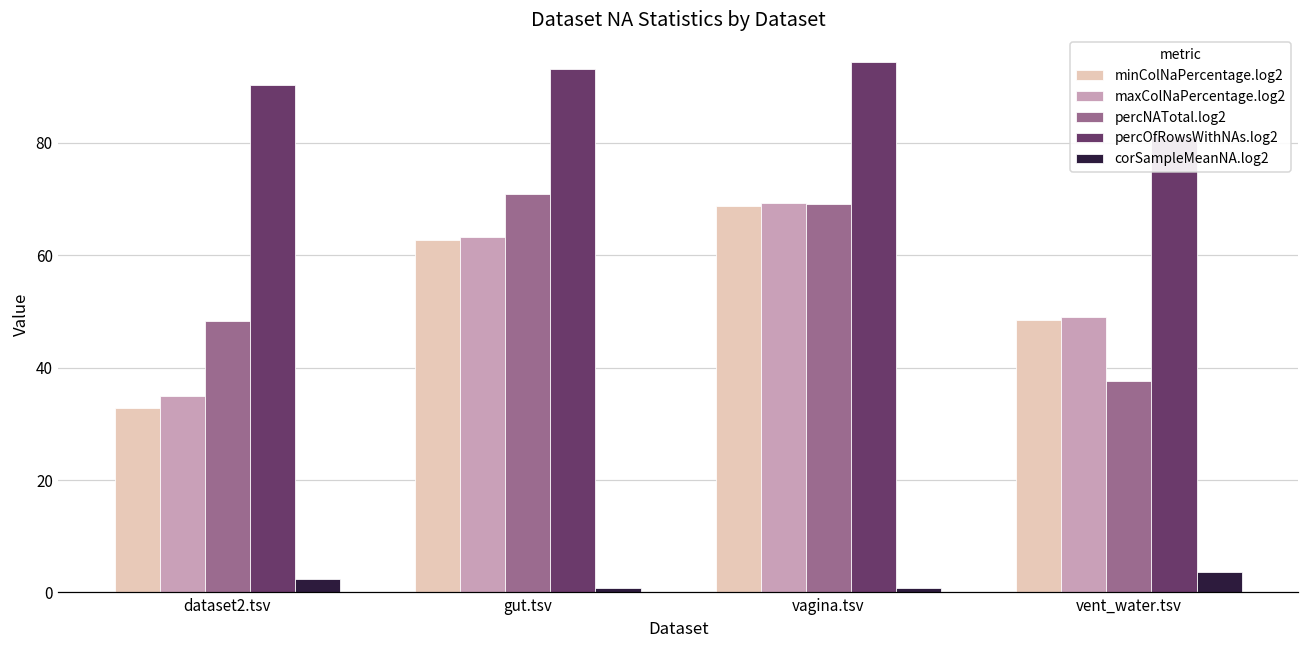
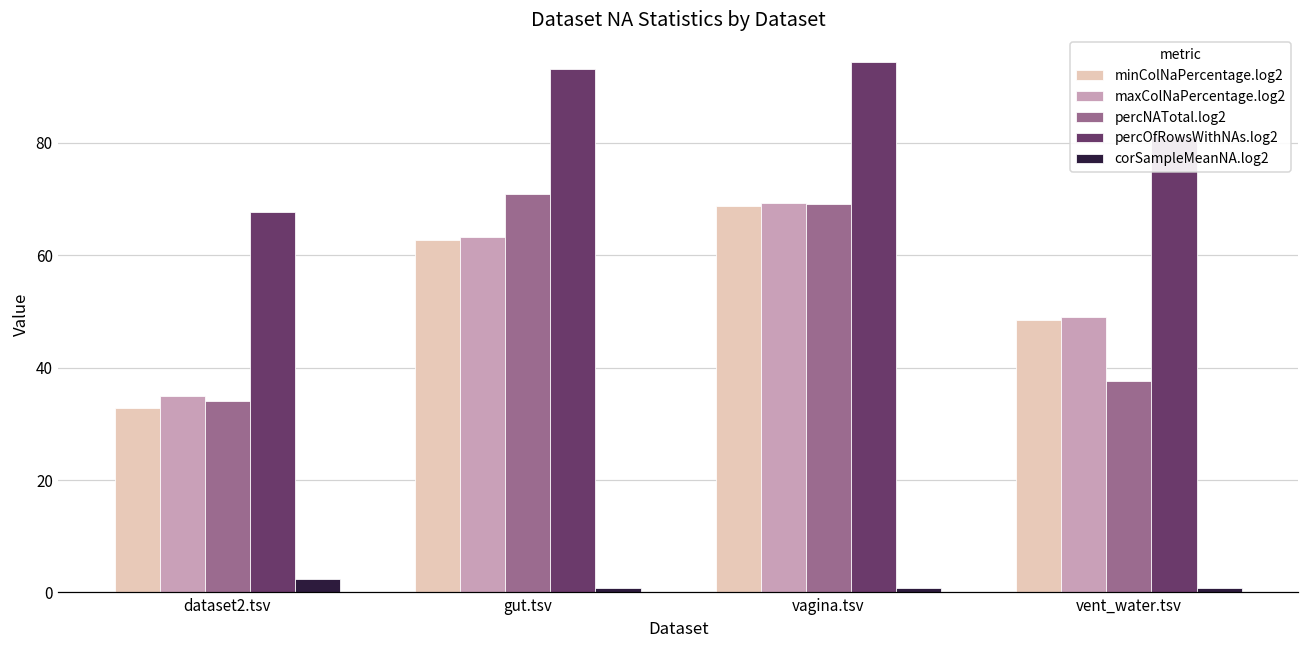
percNATotal.log2, dataset2.tsv: 48 -> 34
percOfRowsWithNAs.log2, dataset2.tsv: 90 -> 68
corSampleMeanNA.log2, vent_water.tsv: 4 -> 1
